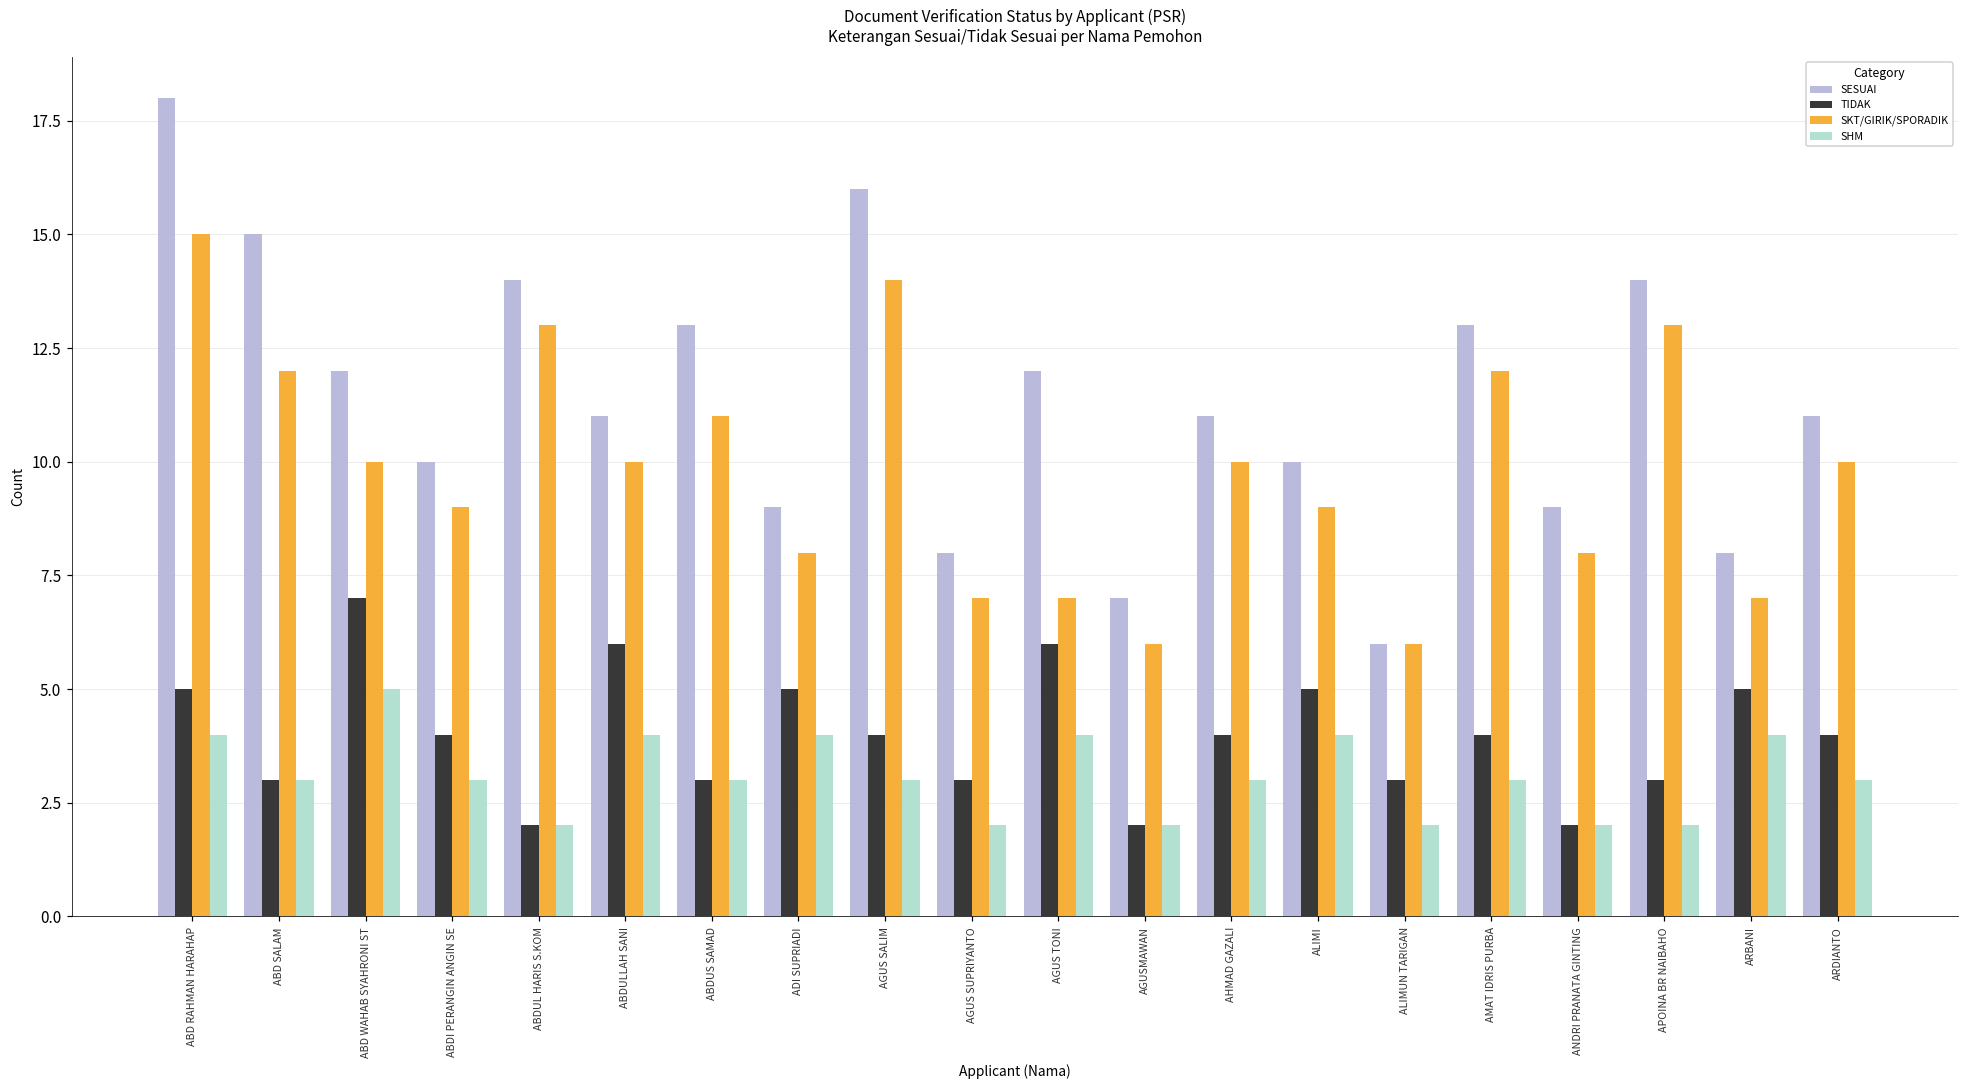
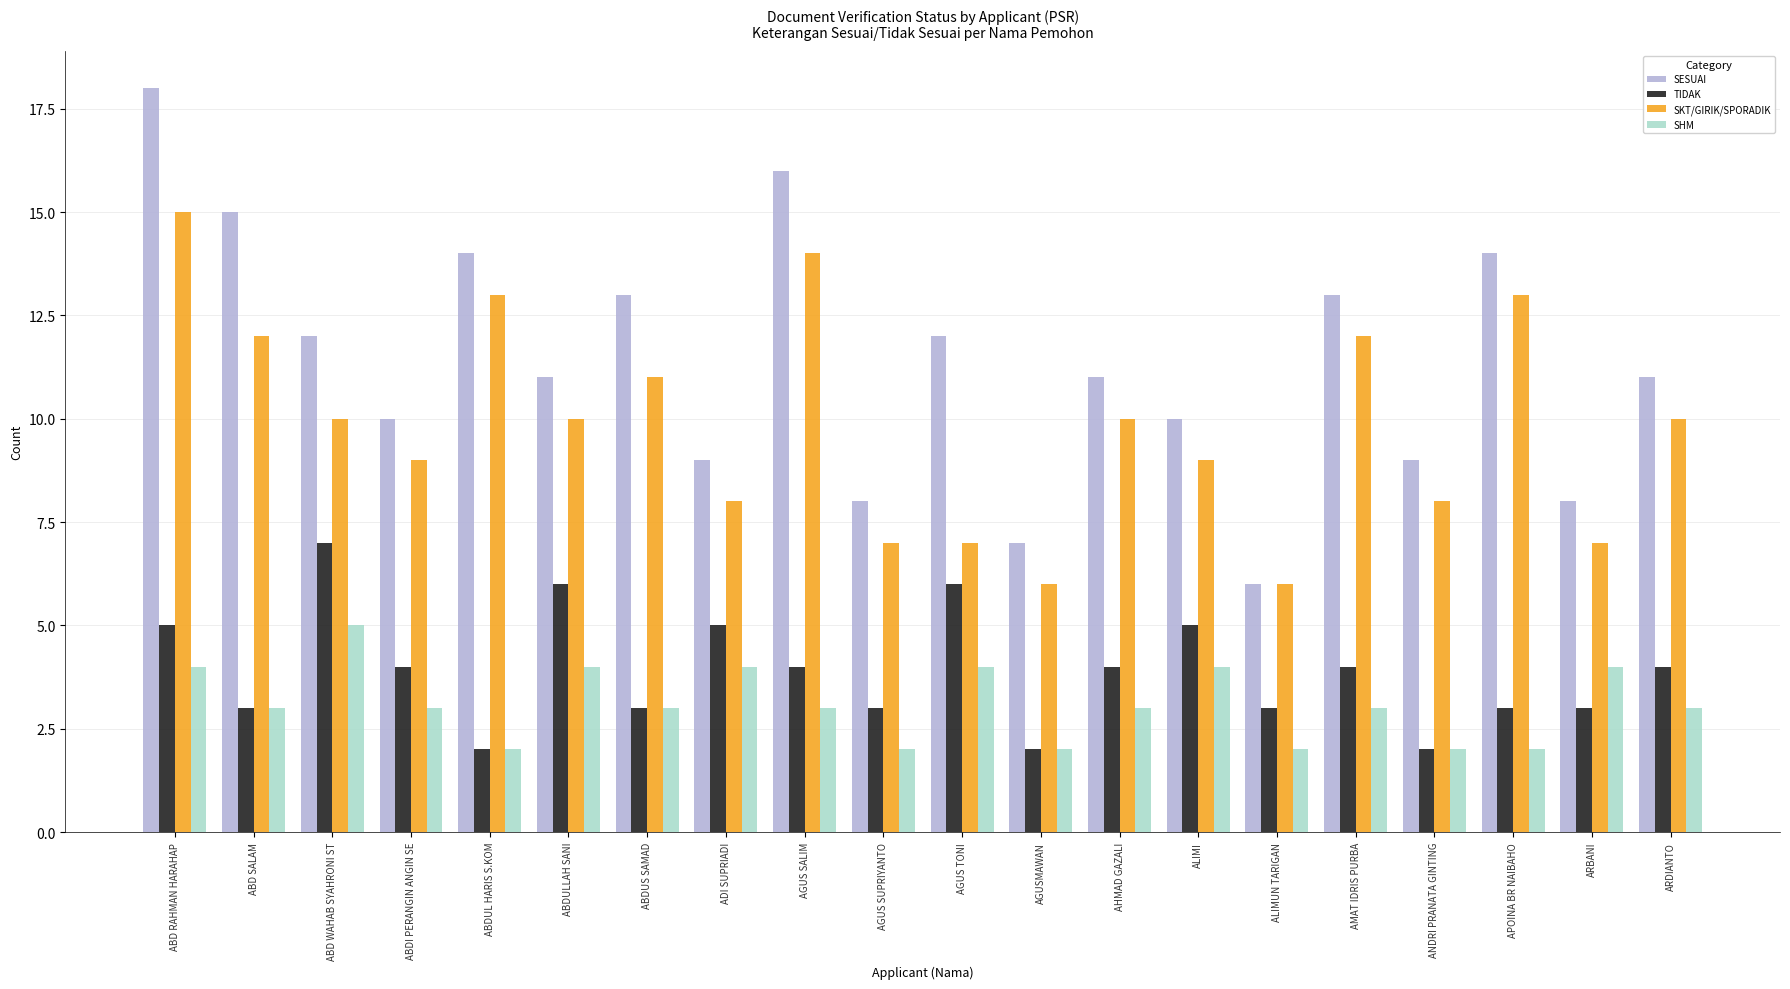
TIDAK, ARBANI: 5 -> 3
